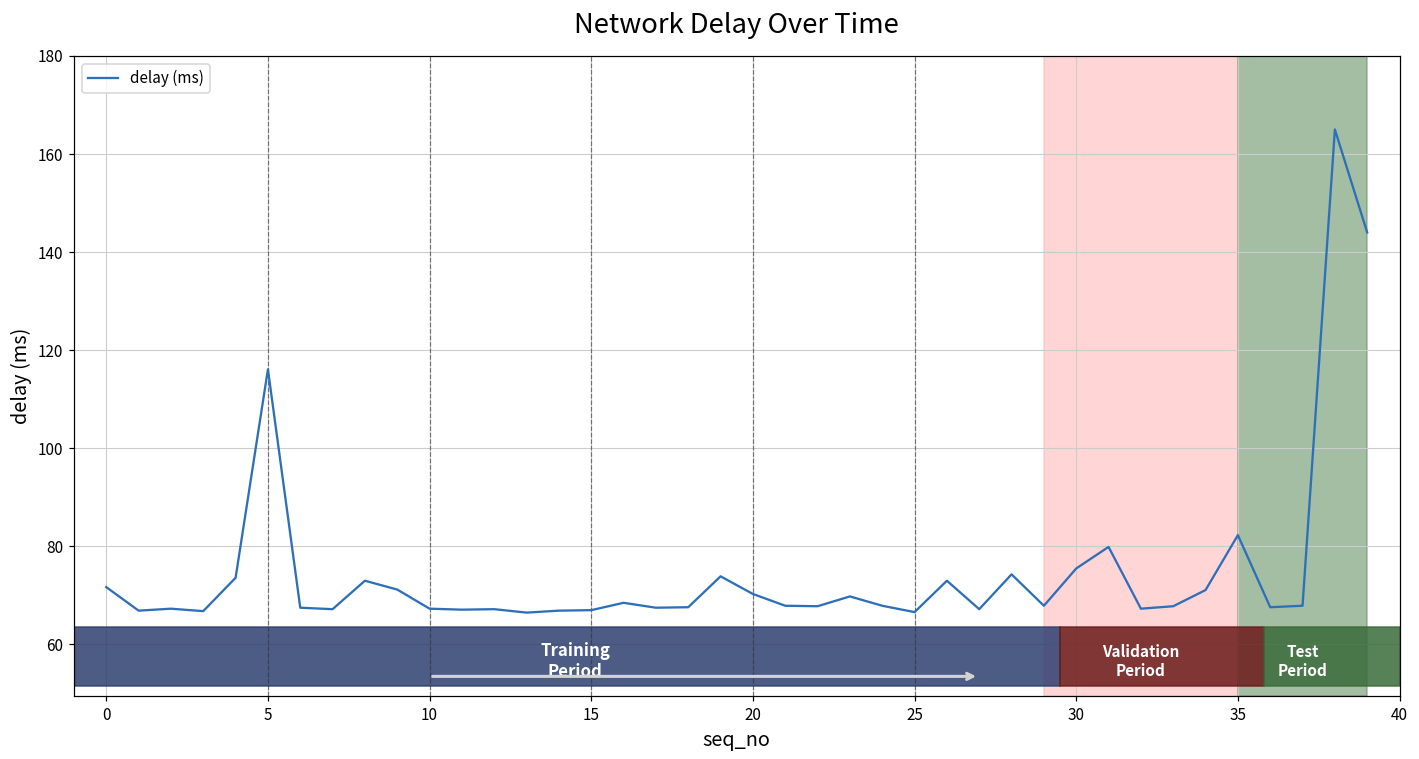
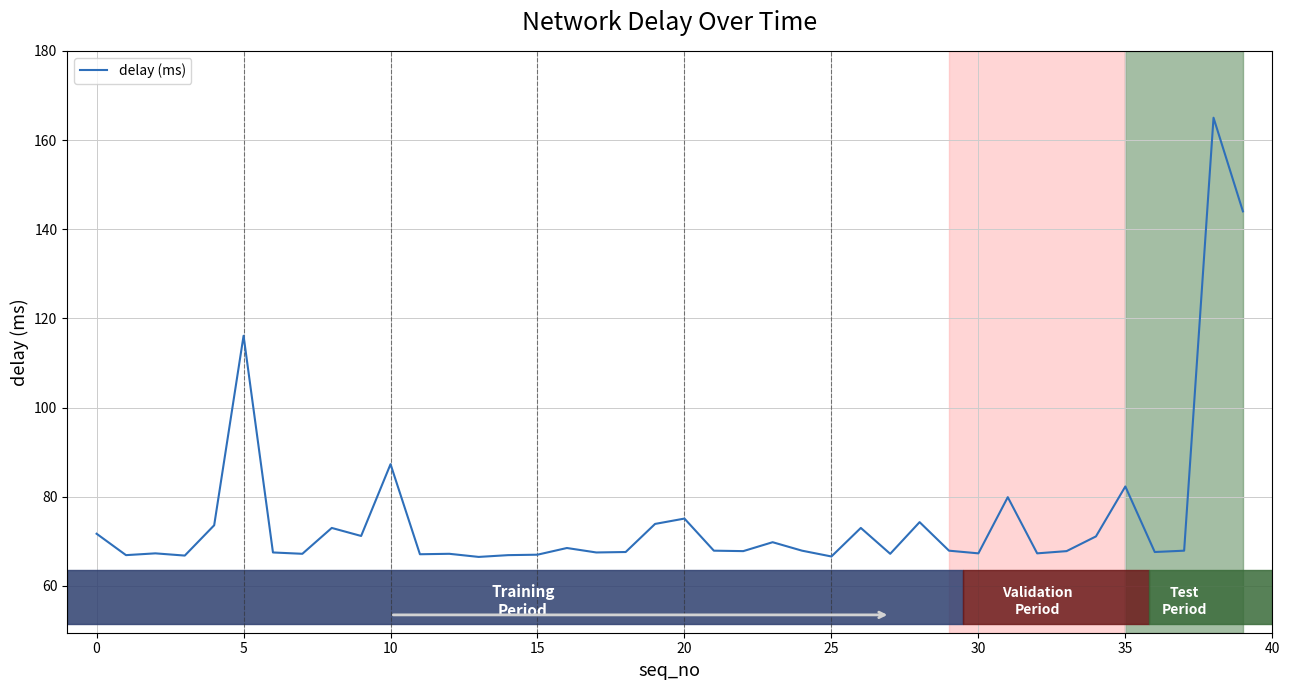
10: 67 -> 87
20: 70 -> 75
30: 76 -> 67
